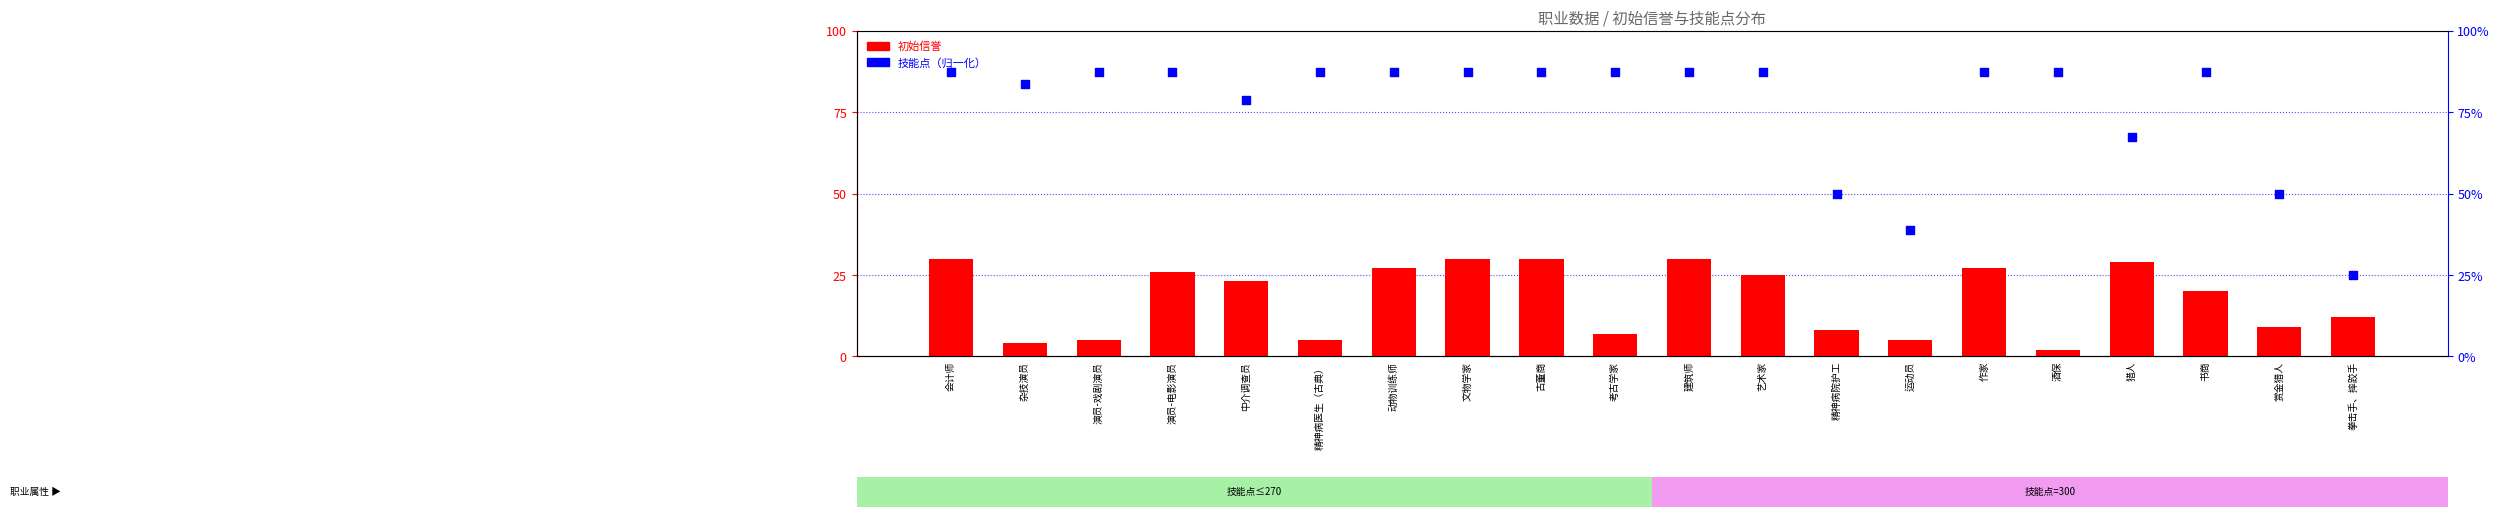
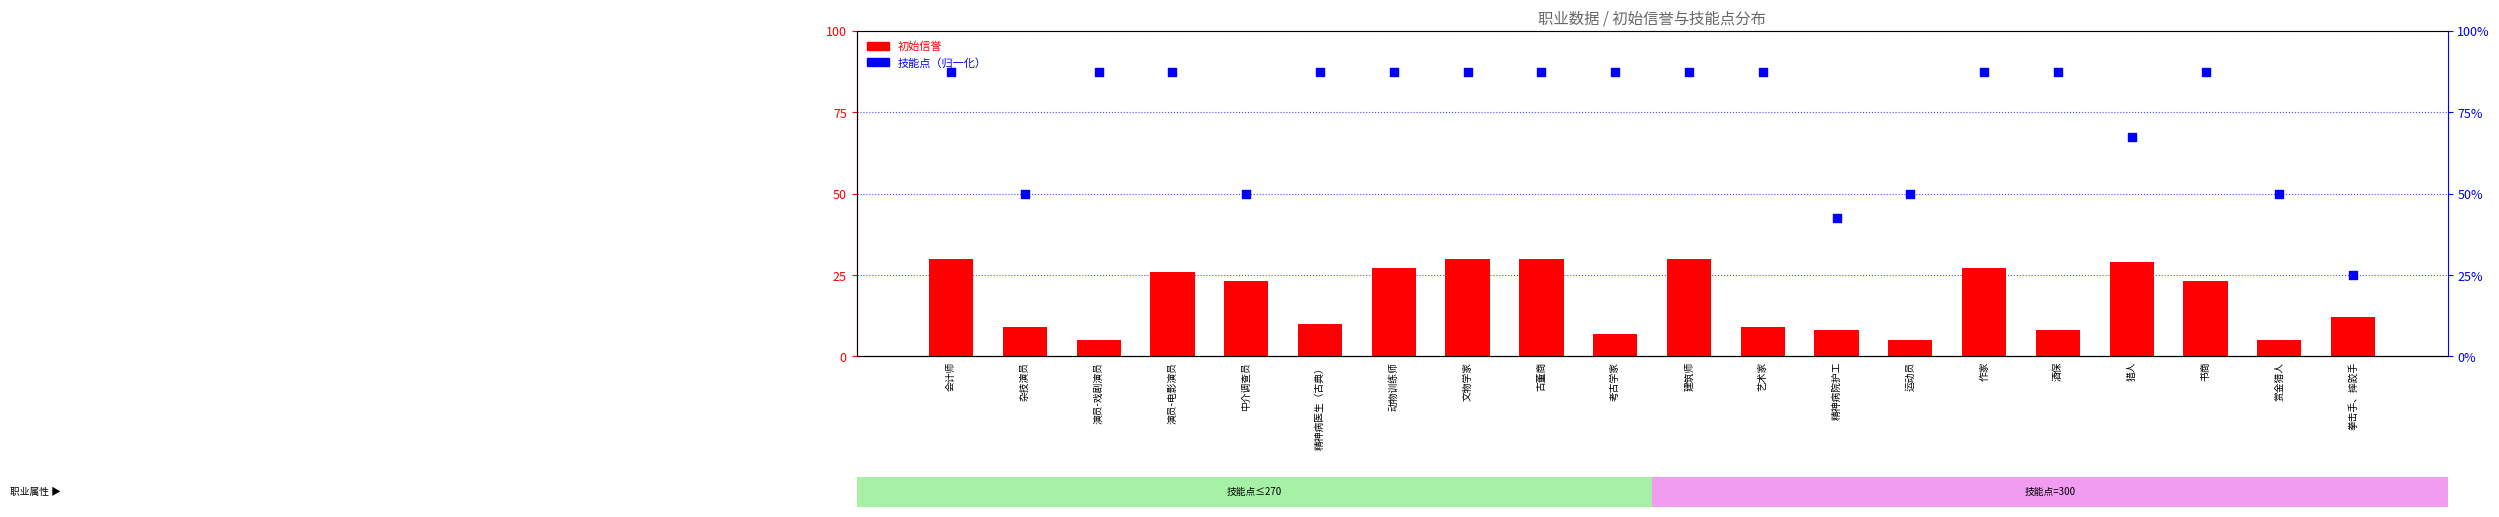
初始信誉, 杂技演员: 4 -> 9
初始信誉, 精神病医生（古典）: 5 -> 10
初始信誉, 艺术家: 25 -> 9
初始信誉, 酒保: 2 -> 8
初始信誉, 书商: 20 -> 23
初始信誉, 赏金猎人: 9 -> 5
技能点（归一化）, 杂技演员: 84% -> 50%
技能点（归一化）, 中介调查员: 79% -> 50%
技能点（归一化）, 精神病院护工: 50% -> 43%
技能点（归一化）, 运动员: 39% -> 50%
